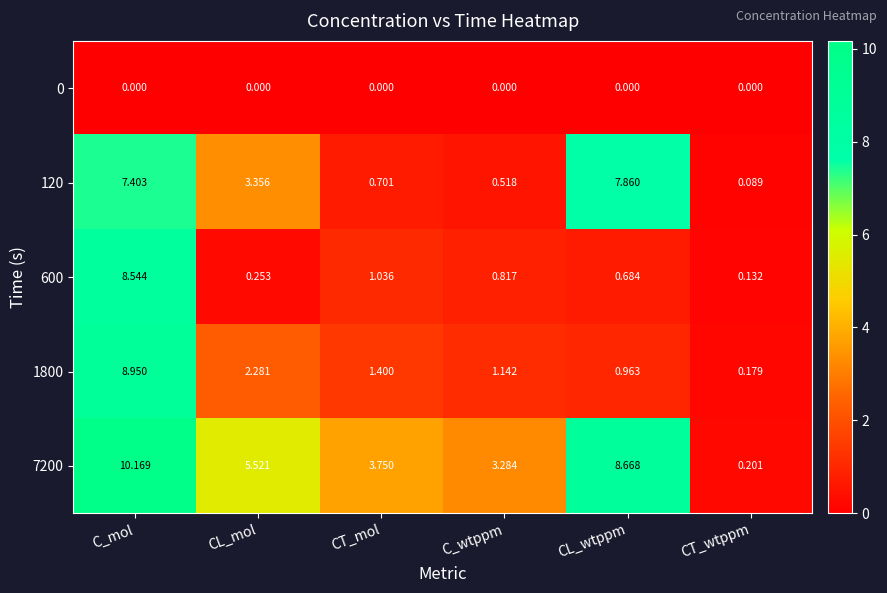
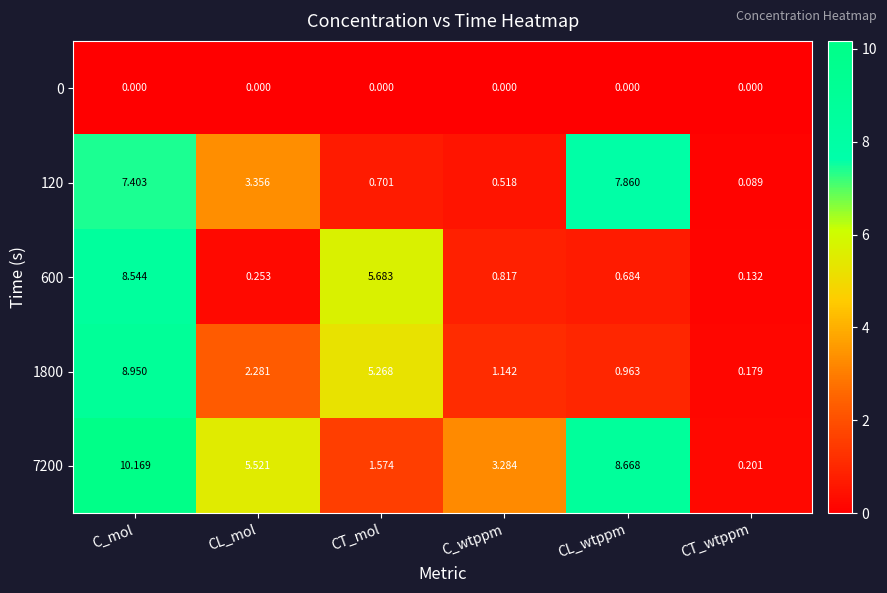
600, CT_mol: 1.036 -> 5.683
1800, CT_mol: 1.400 -> 5.268
7200, CT_mol: 3.750 -> 1.574
